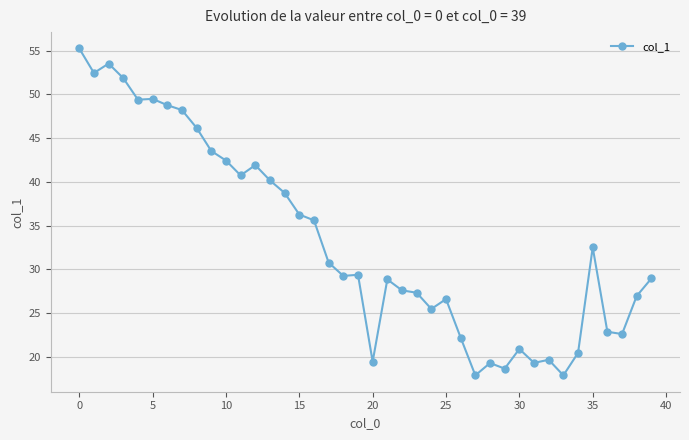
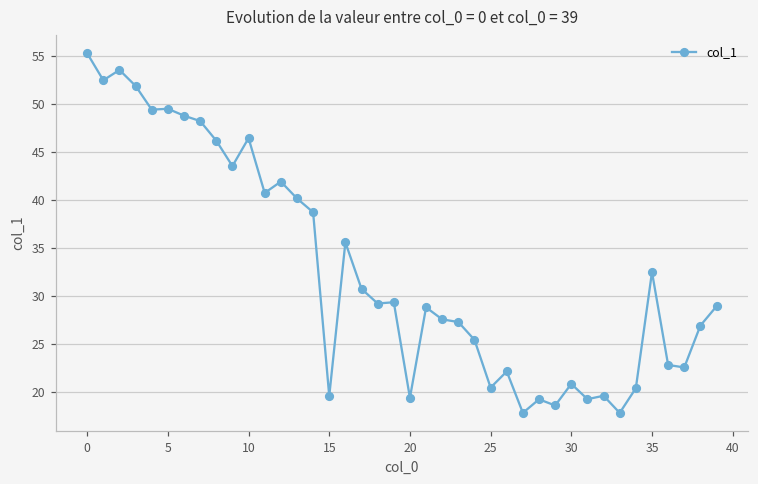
10: 42 -> 46
15: 36 -> 20
25: 27 -> 21
